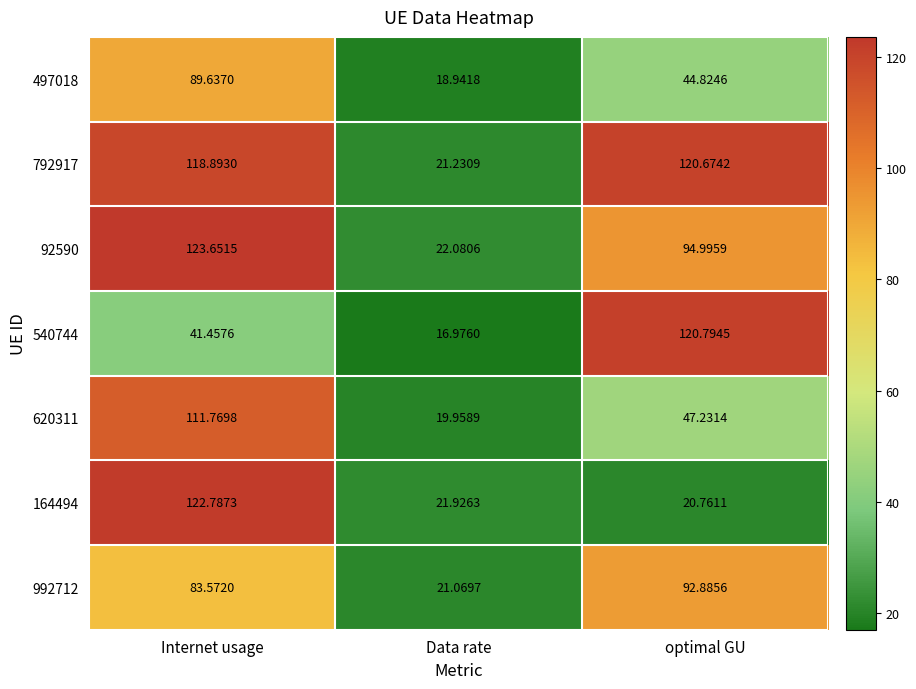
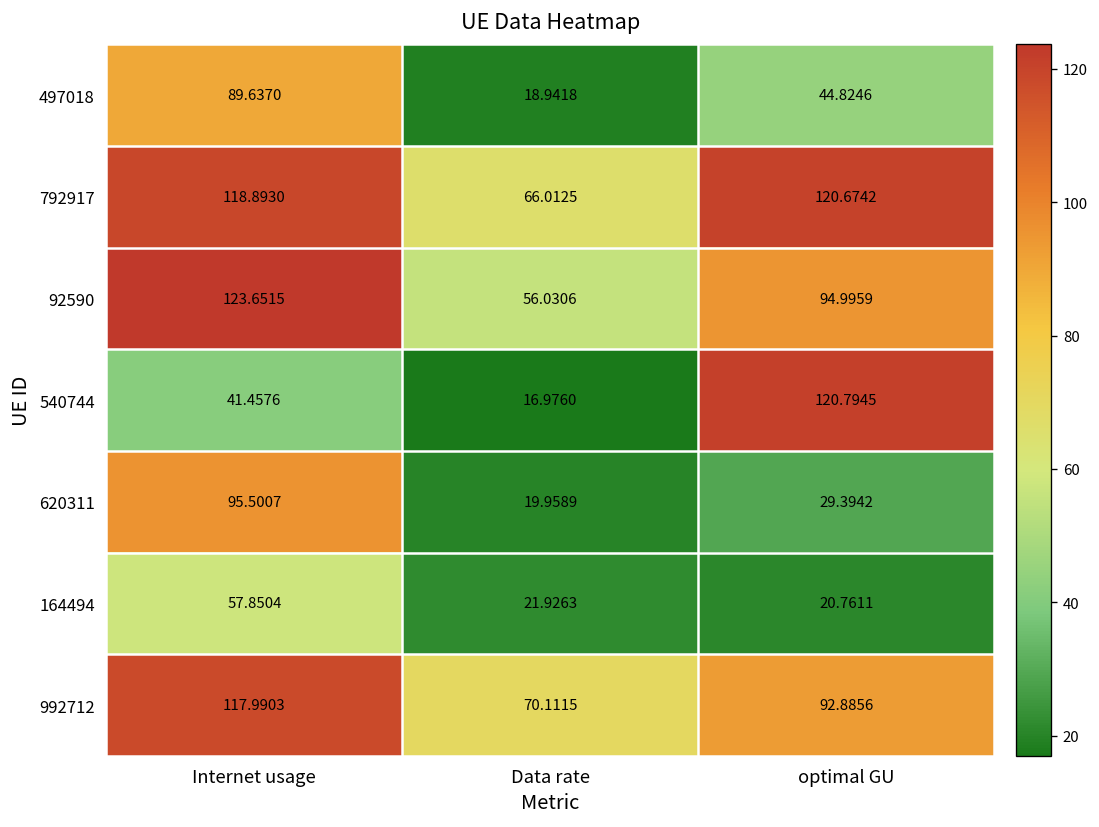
792917, Data rate: 21.2309 -> 66.0125
92590, Data rate: 22.0806 -> 56.0306
620311, Internet usage: 111.7698 -> 95.5007
620311, optimal GU: 47.2314 -> 29.3942
164494, Internet usage: 122.7873 -> 57.8504
992712, Internet usage: 83.5720 -> 117.9903
992712, Data rate: 21.0697 -> 70.1115
